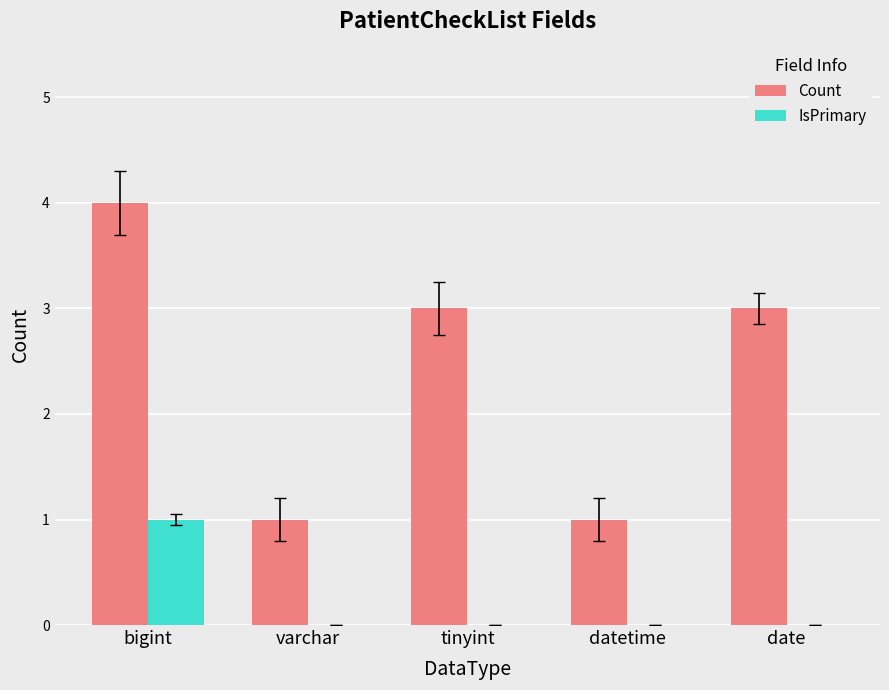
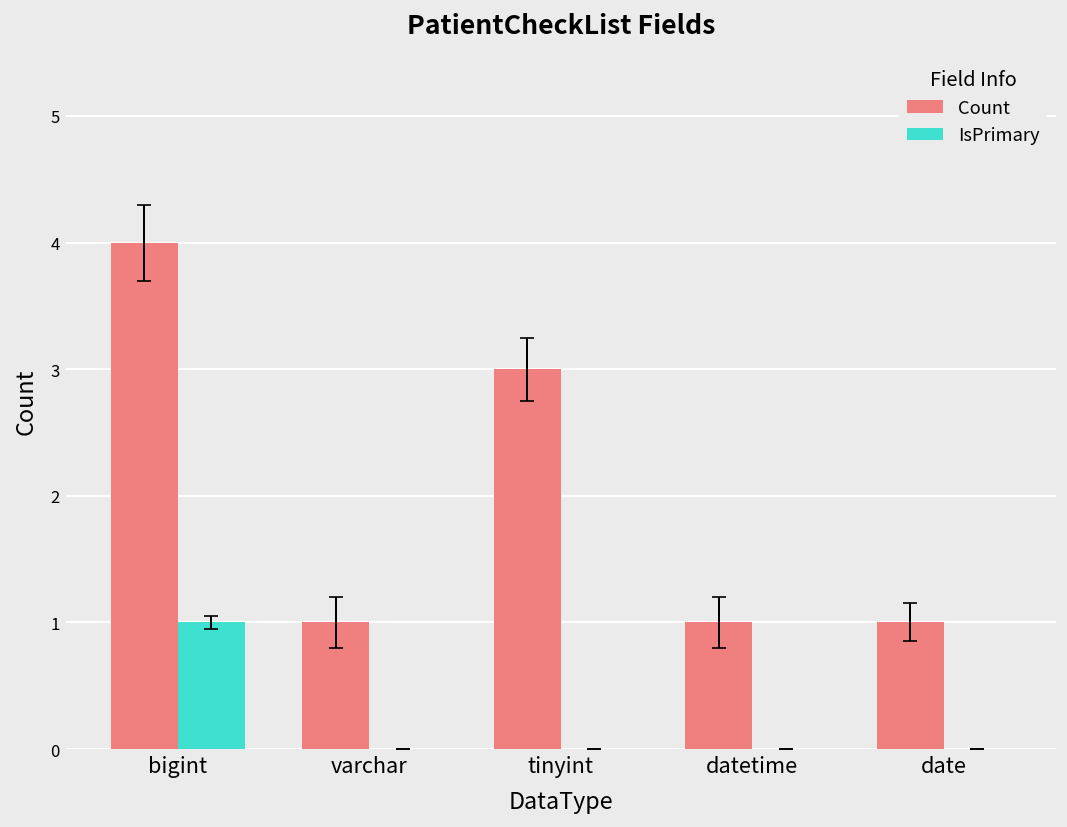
Count, date: 3 -> 1
